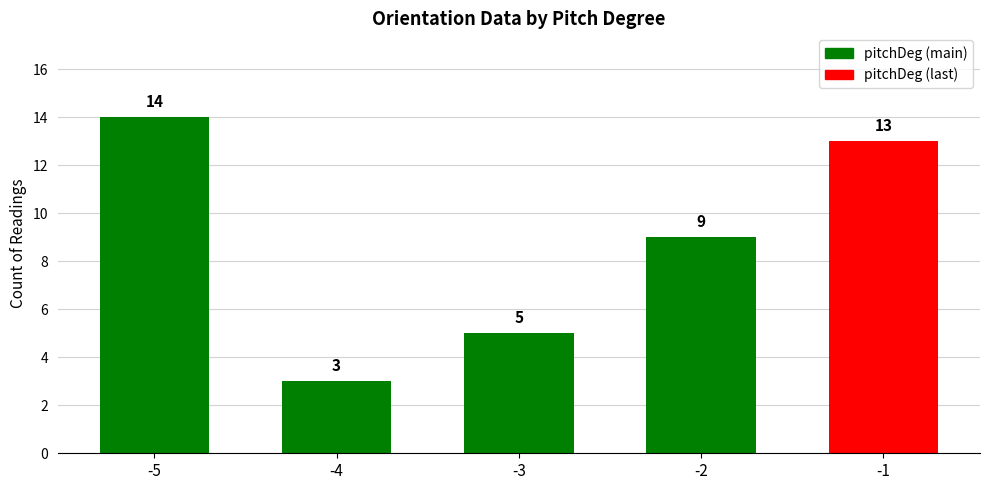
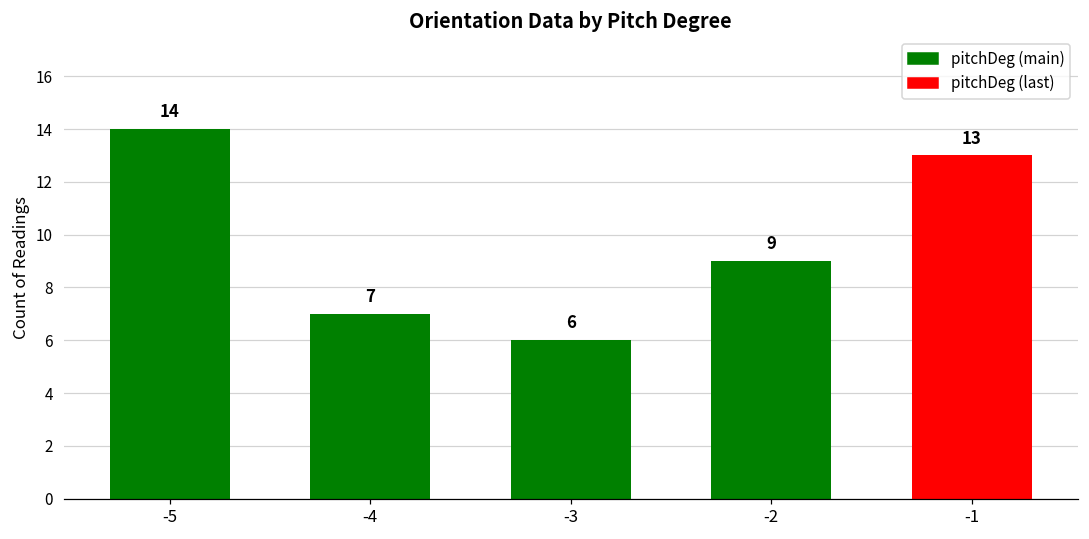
-4: 3 -> 7
-3: 5 -> 6
